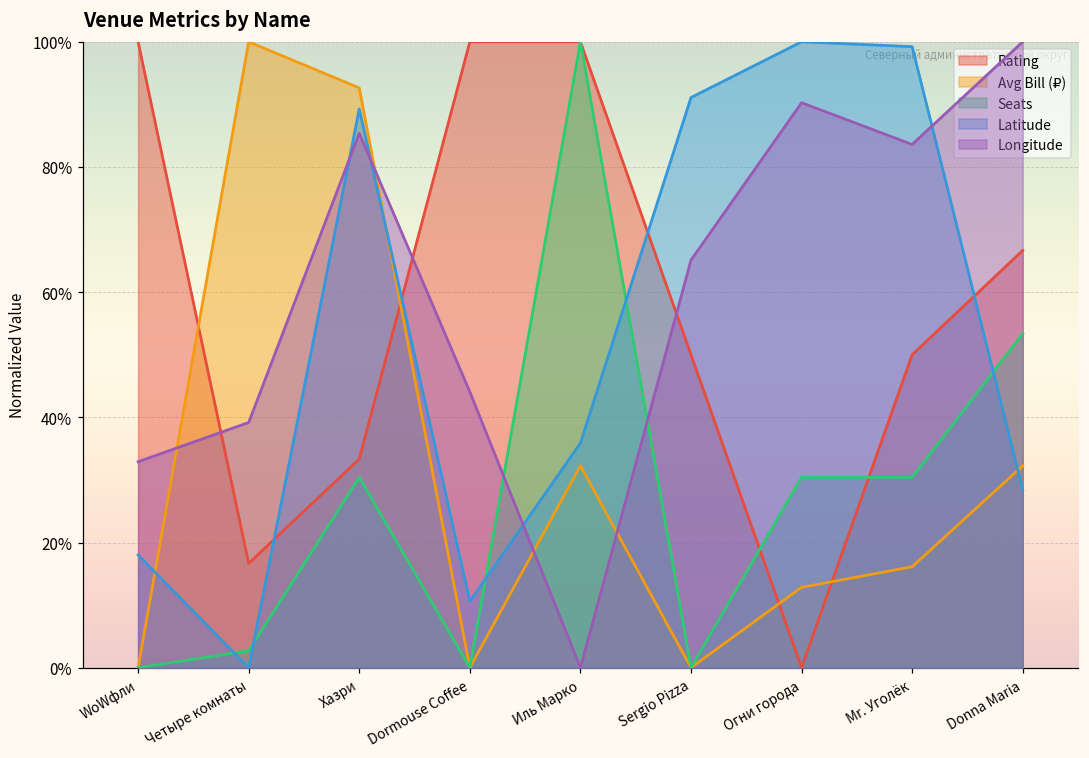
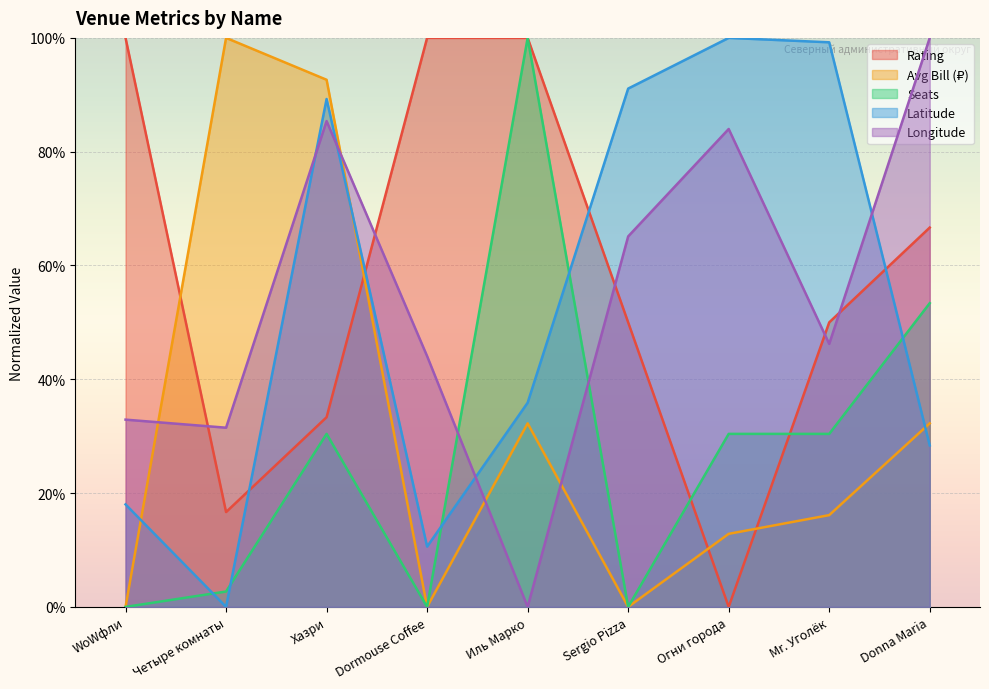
Longitude, Четыре комнаты: 39% -> 31%
Longitude, Огни города: 90% -> 84%
Longitude, Mr. Уголёк: 84% -> 46%
